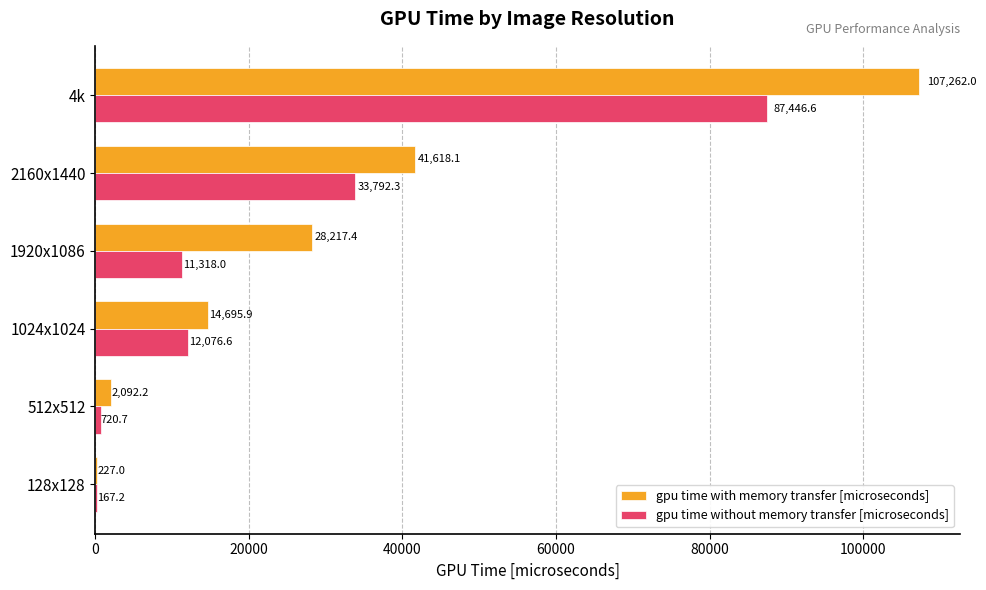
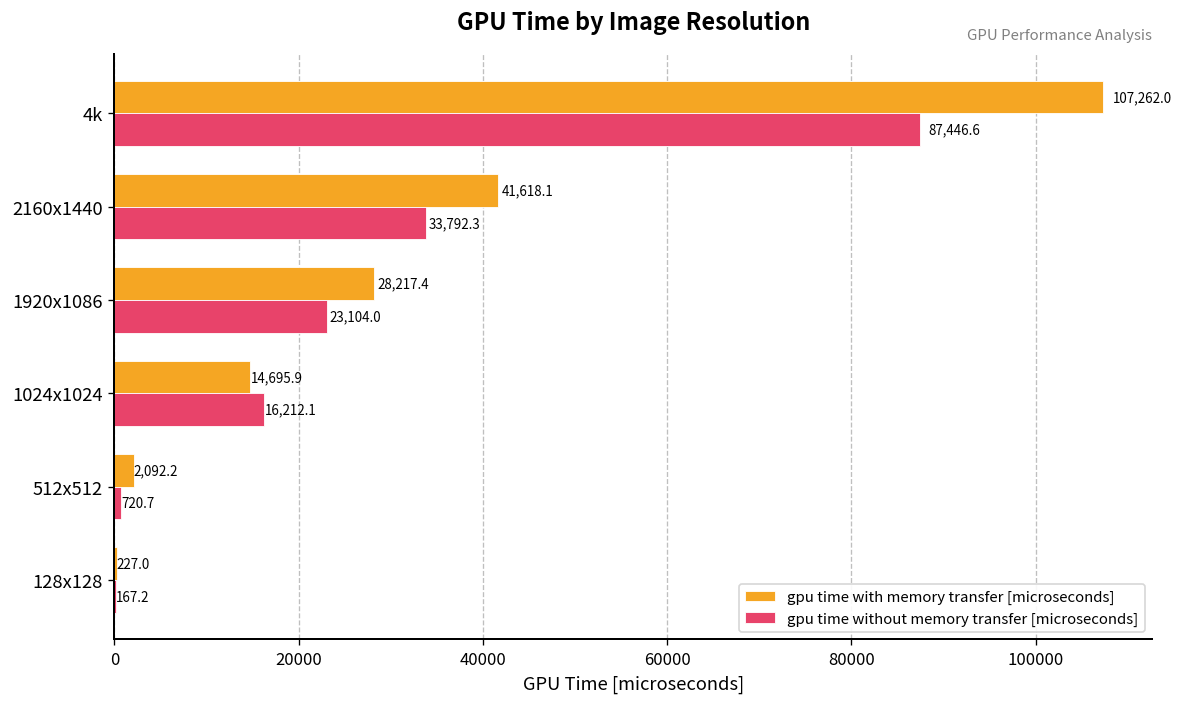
gpu time without memory transfer [microseconds], 1920x1086: 11,318.0 -> 23,104.0
gpu time without memory transfer [microseconds], 1024x1024: 12,076.6 -> 16,212.1
